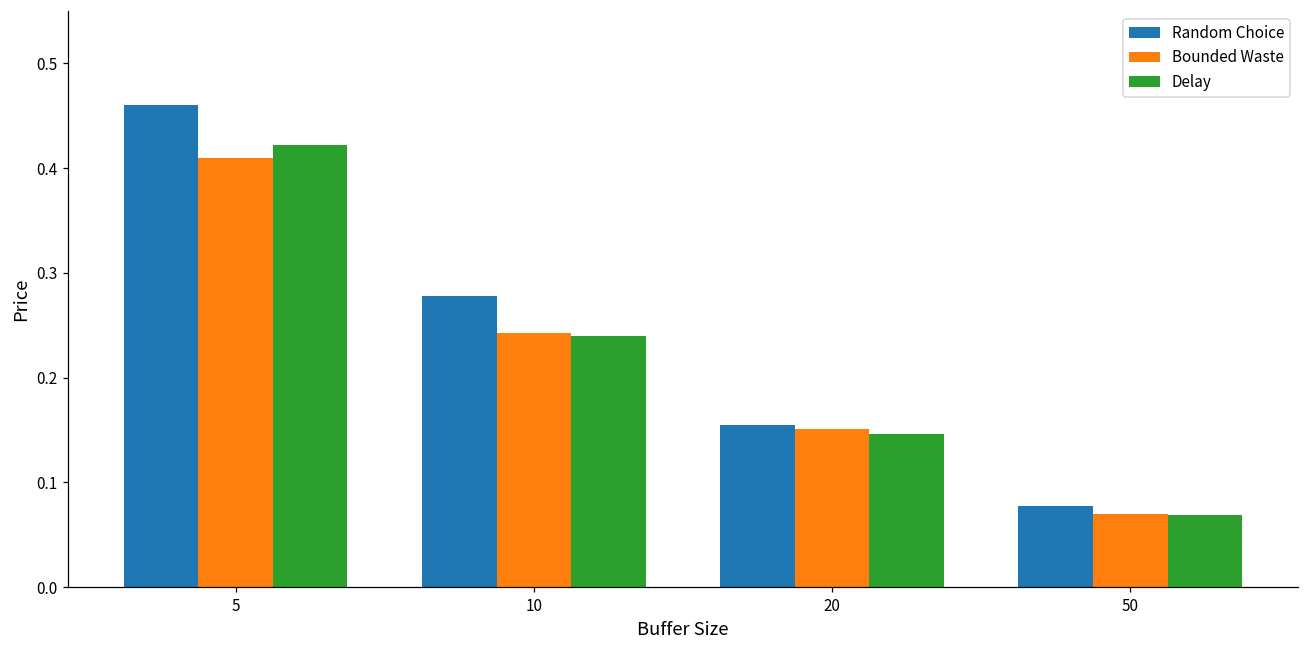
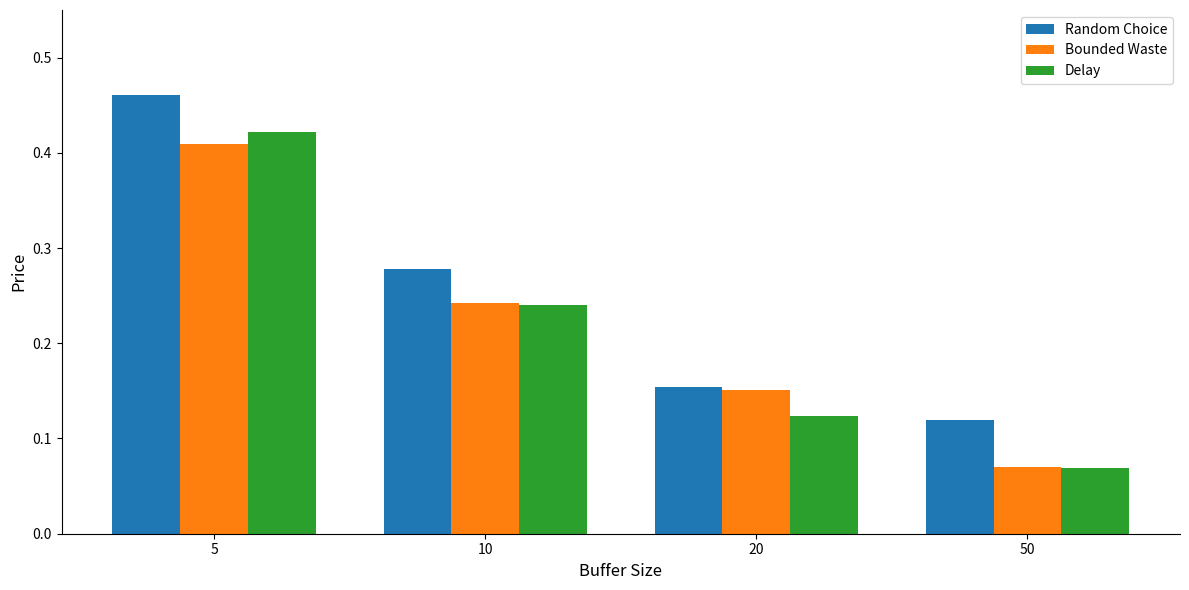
Delay, 20: 0.15 -> 0.12
Random Choice, 50: 0.08 -> 0.12
